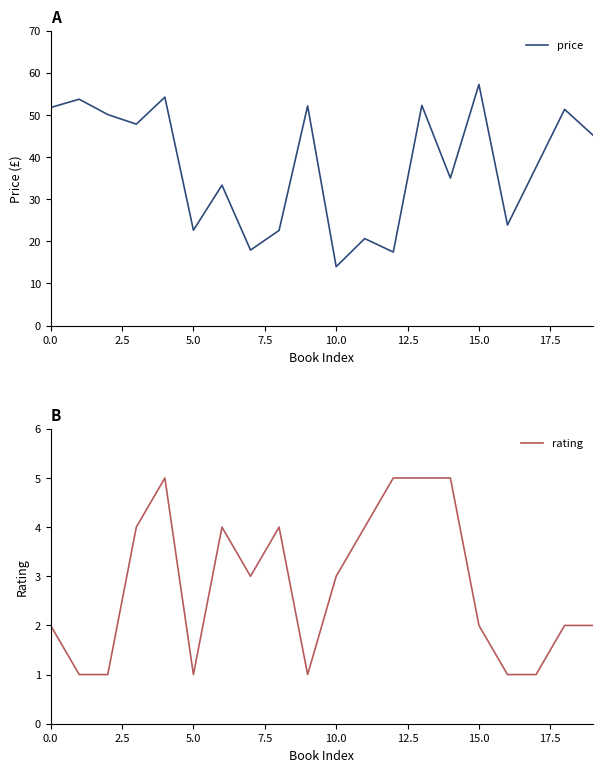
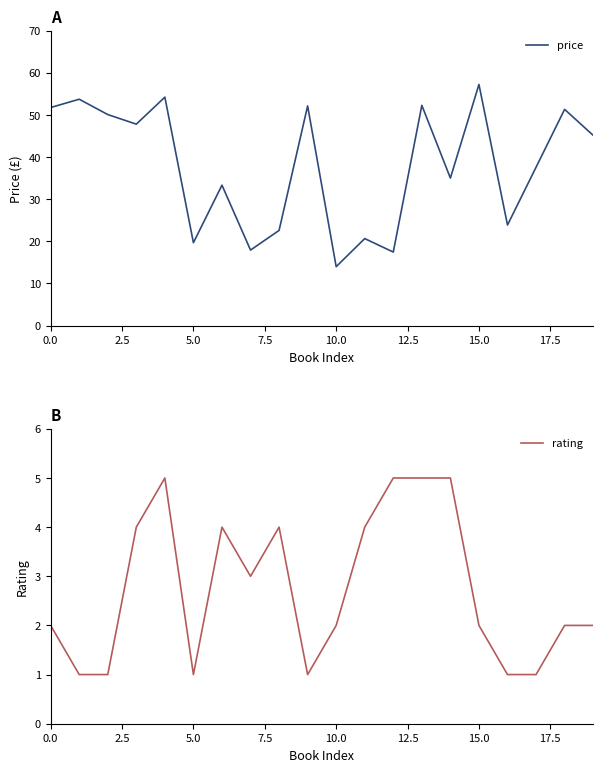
A, 5.0: 23 -> 20
B, 10.0: 3 -> 2
